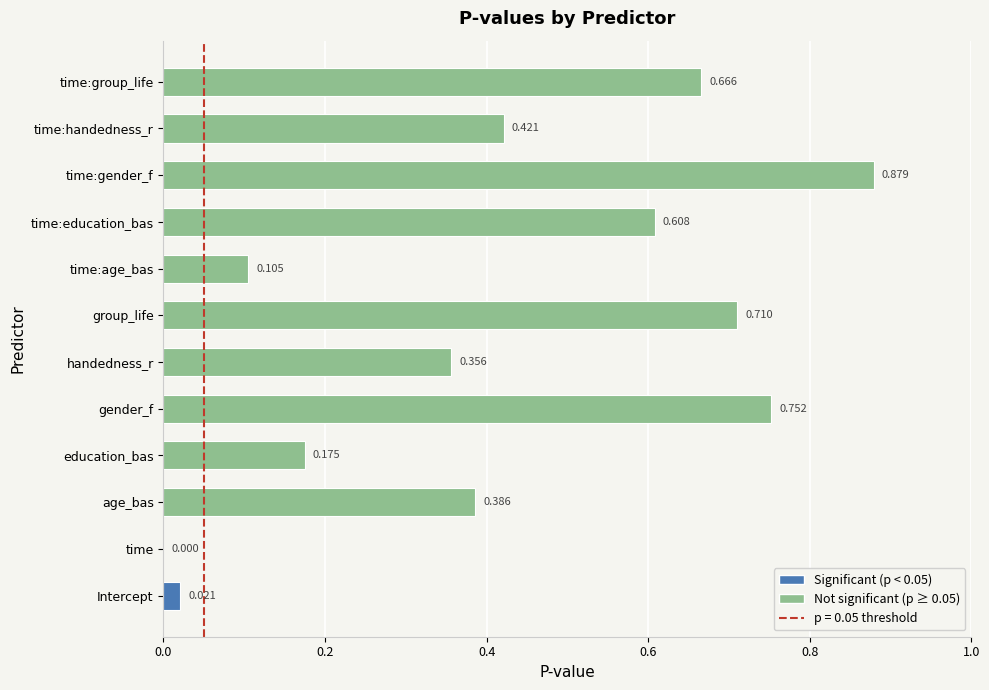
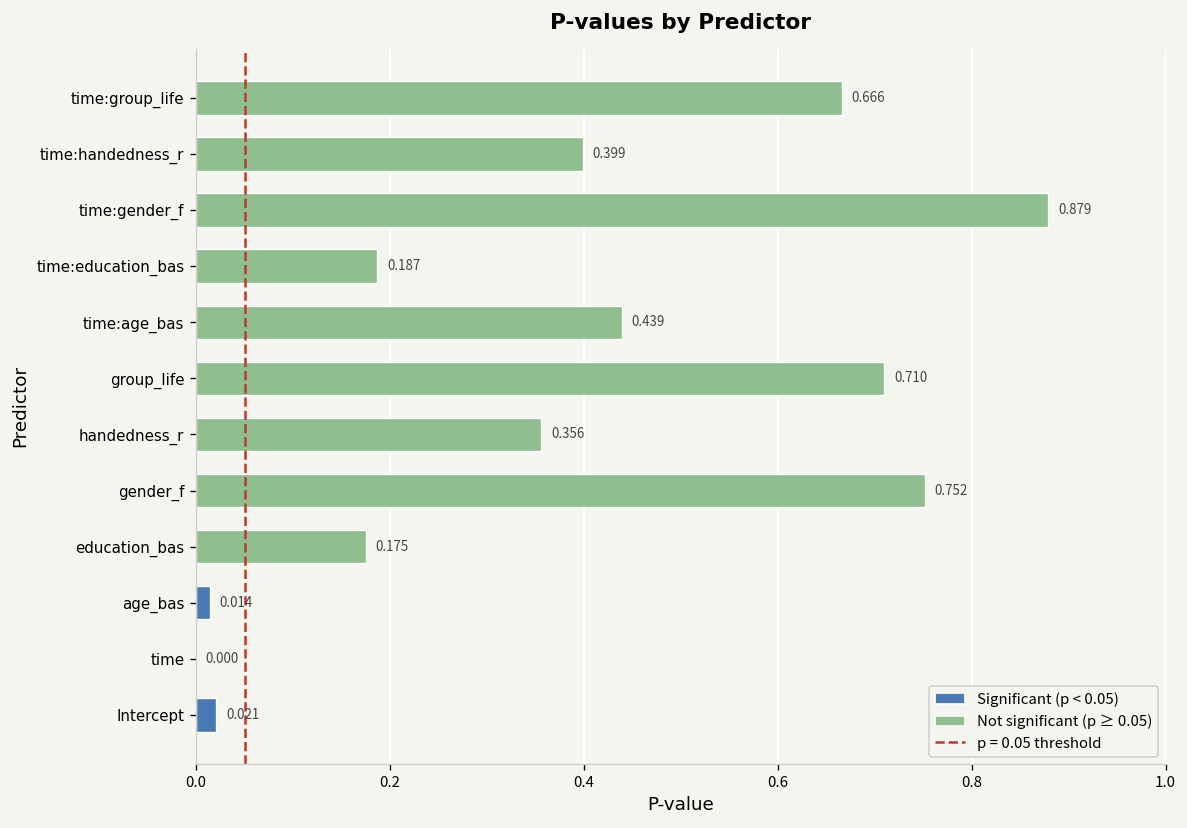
time:handedness_r: 0.421 -> 0.399
time:education_bas: 0.608 -> 0.187
time:age_bas: 0.105 -> 0.439
age_bas: 0.386 -> 0.014
